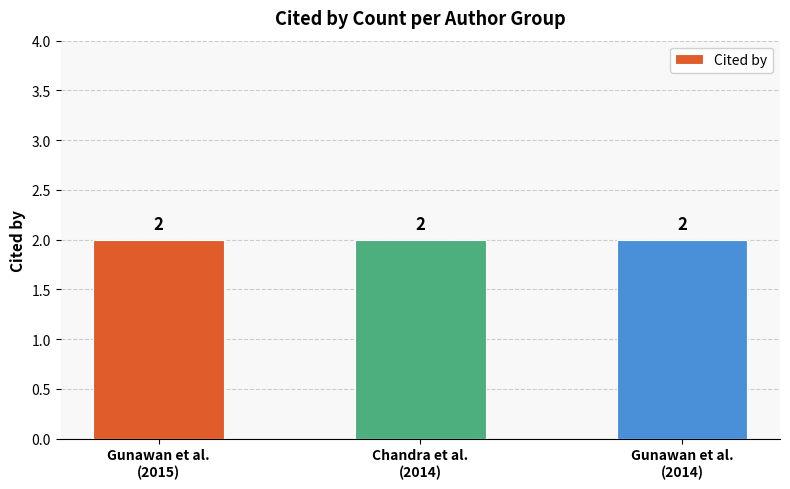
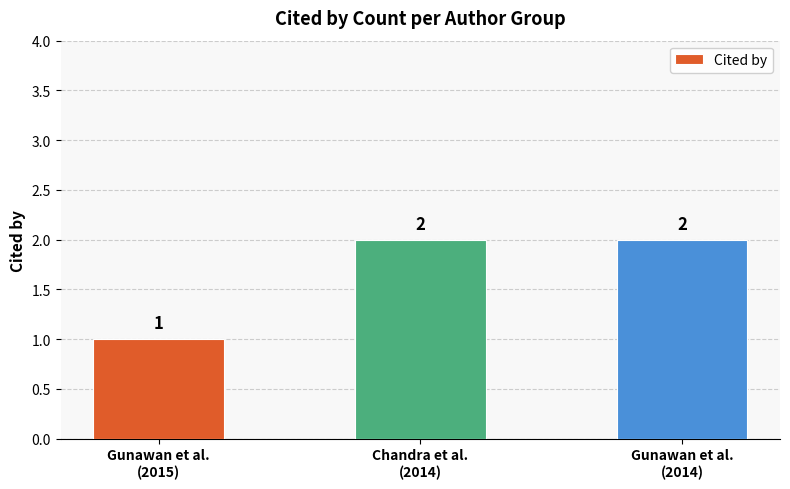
Gunawan et al. (2015): 2 -> 1
